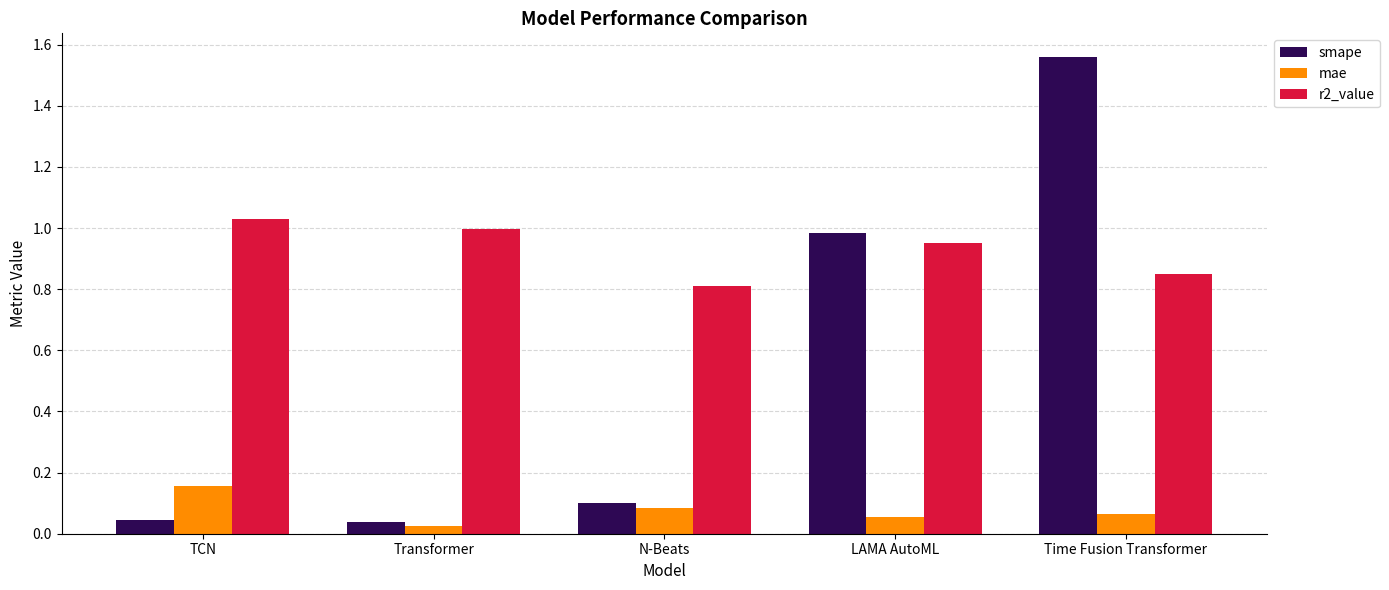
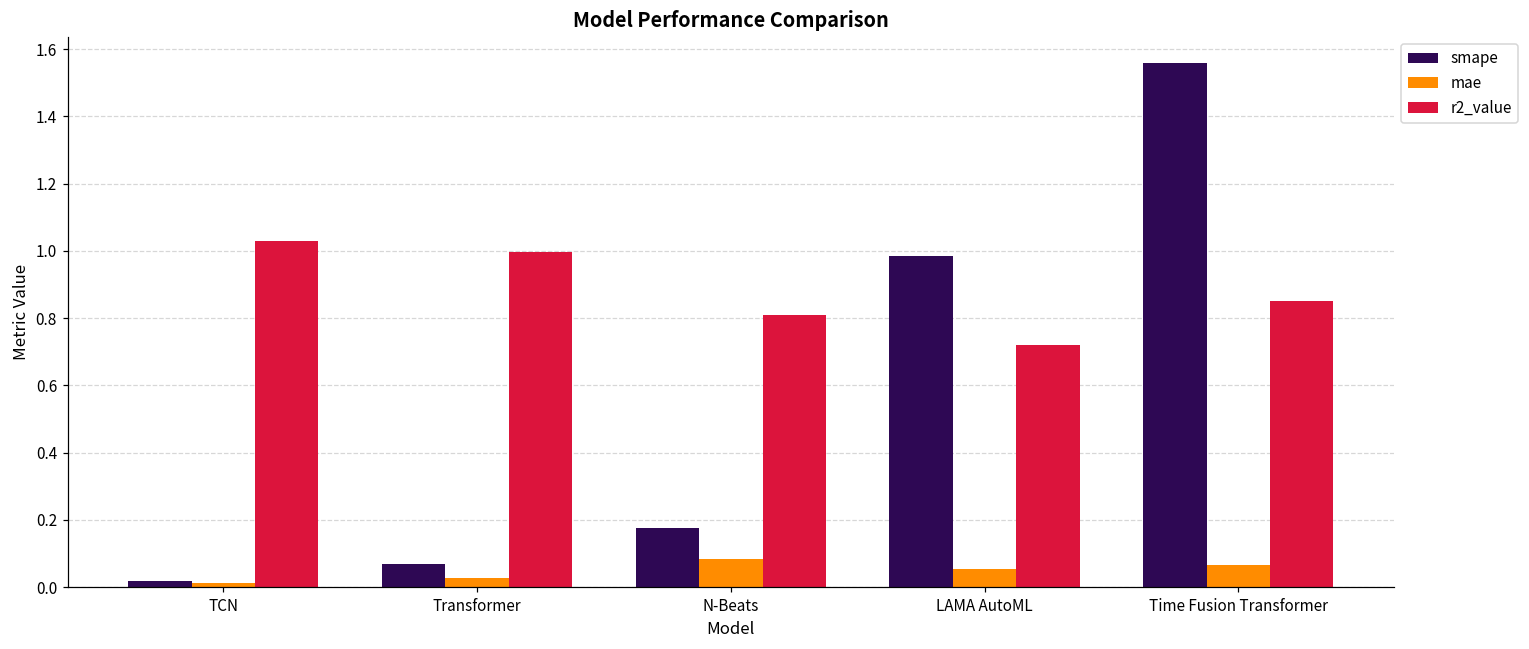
smape, TCN: 0.04 -> 0.02
mae, TCN: 0.16 -> 0.01
smape, Transformer: 0.04 -> 0.07
smape, N-Beats: 0.10 -> 0.18
r2_value, LAMA AutoML: 0.95 -> 0.72
